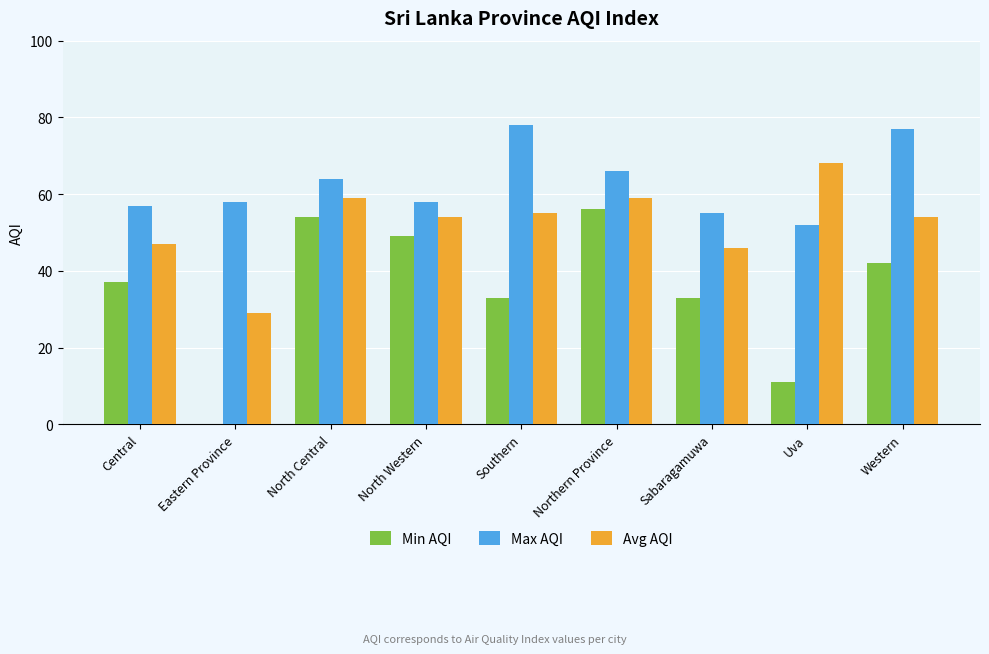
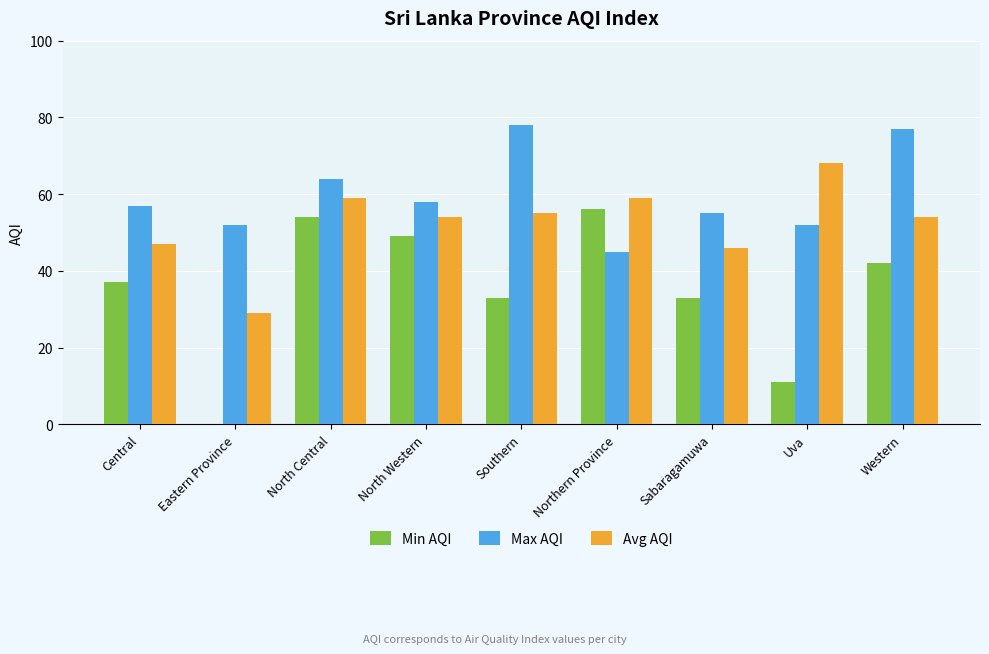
Max AQI, Eastern Province: 58 -> 52
Max AQI, Northern Province: 66 -> 45
